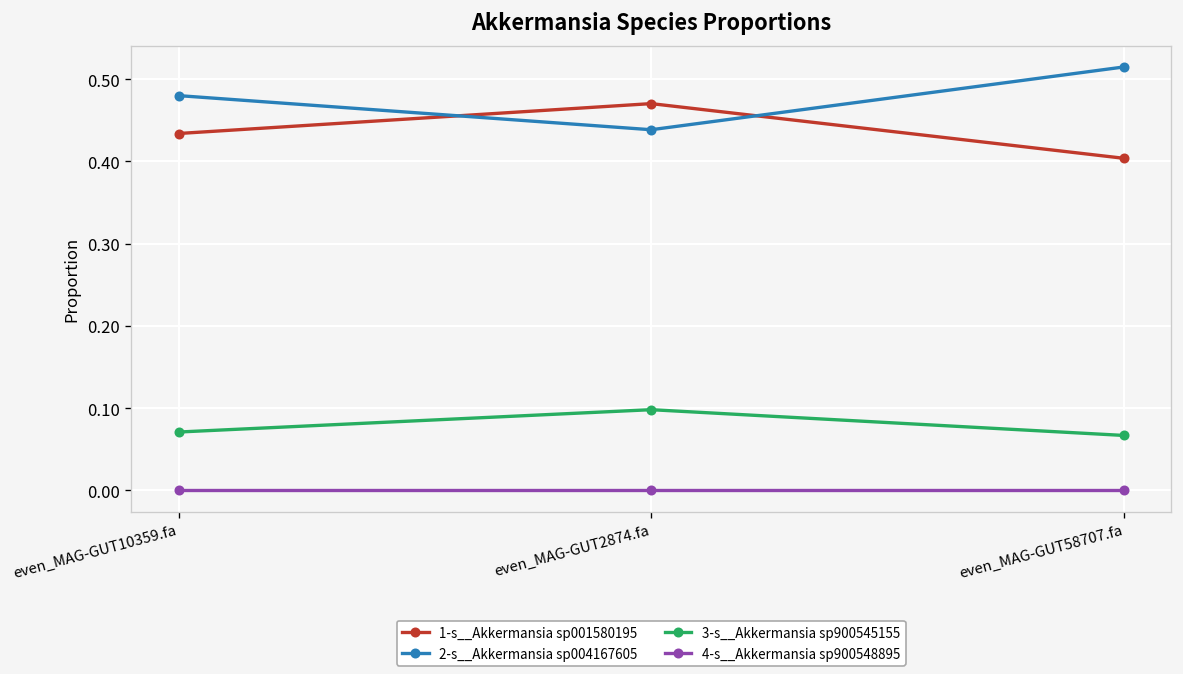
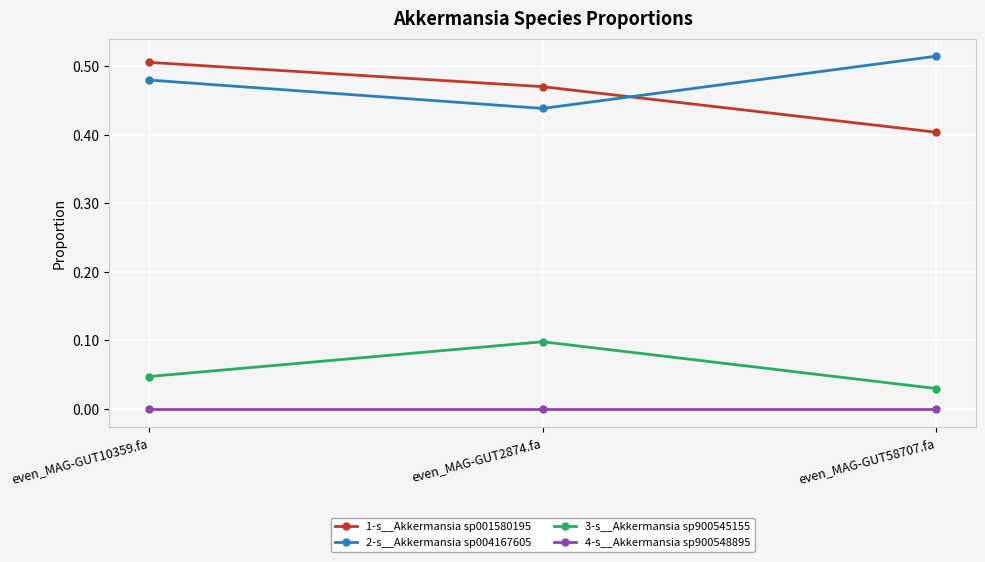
1-s__Akkermansia sp001580195, even_MAG-GUT10359.fa: 0.43 -> 0.51
3-s__Akkermansia sp900545155, even_MAG-GUT10359.fa: 0.07 -> 0.05
3-s__Akkermansia sp900545155, even_MAG-GUT58707.fa: 0.07 -> 0.03
